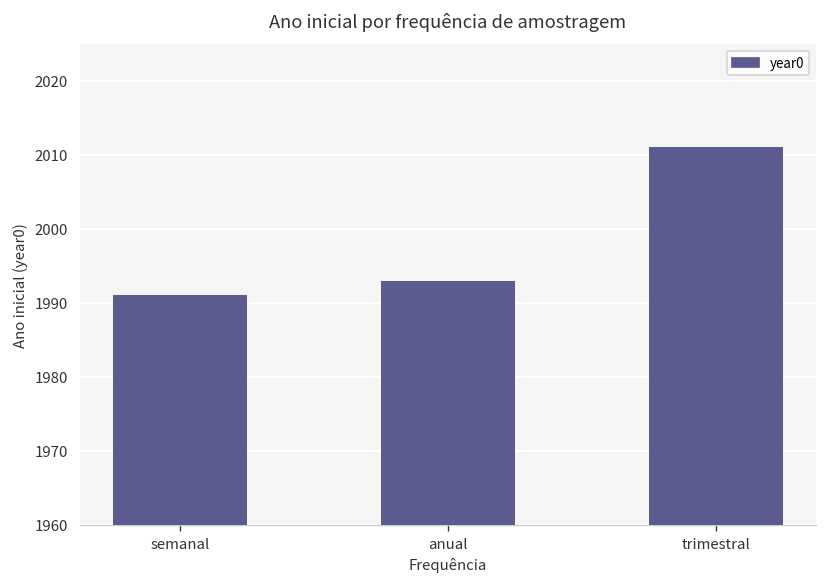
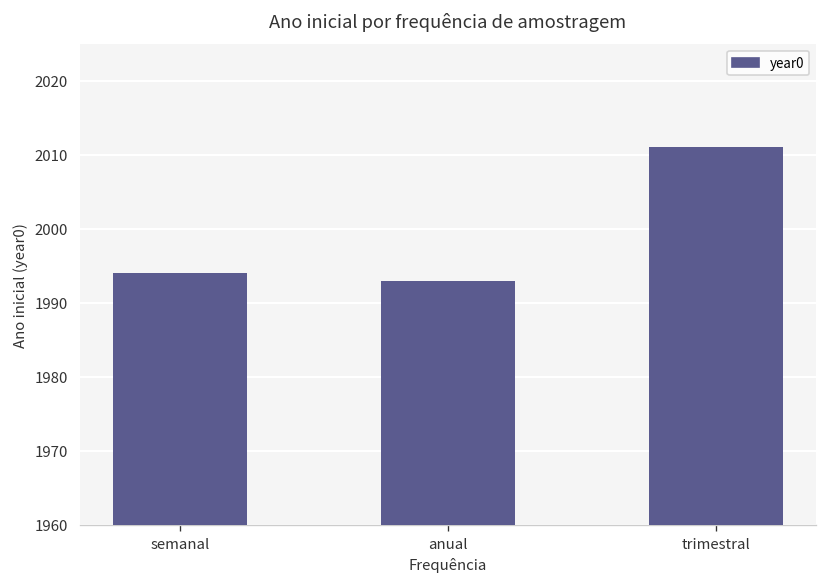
semanal: 1991 -> 1994
